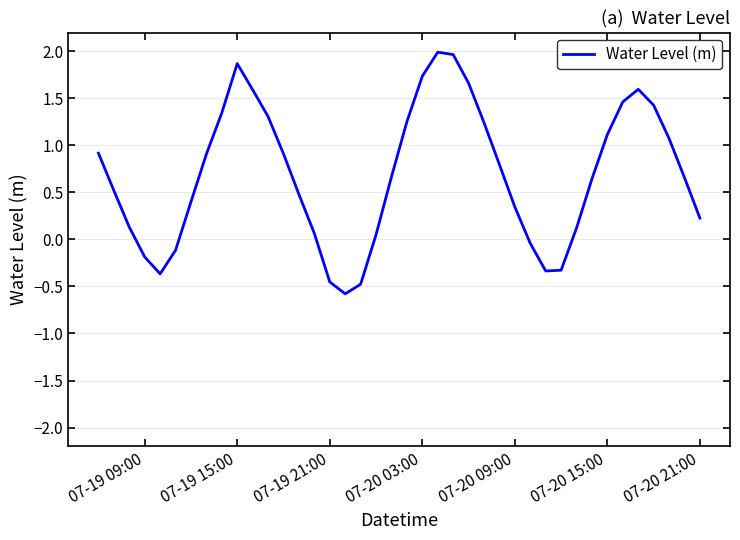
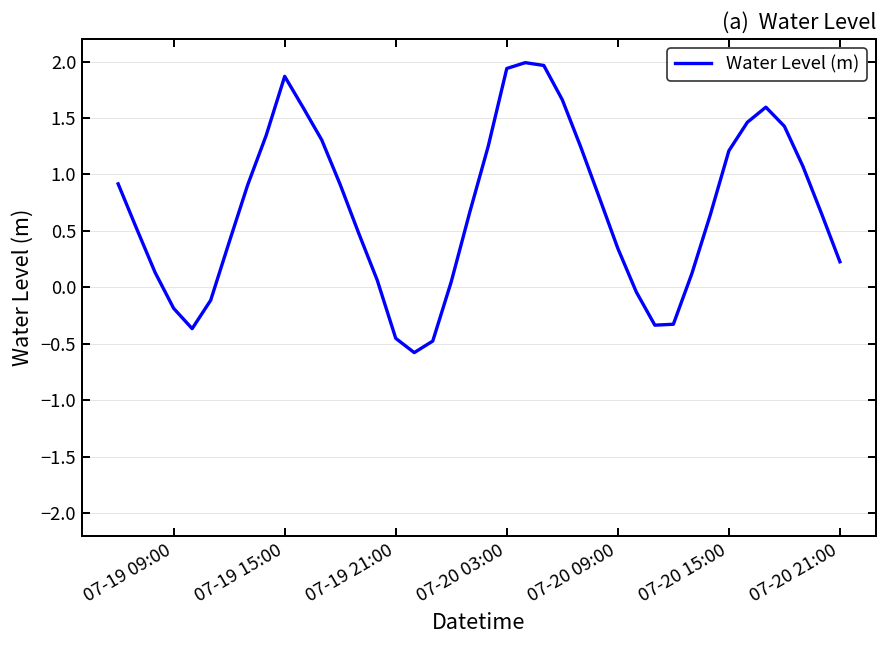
07-20 03:00: 1.7 -> 1.9
07-20 15:00: 1.1 -> 1.2
